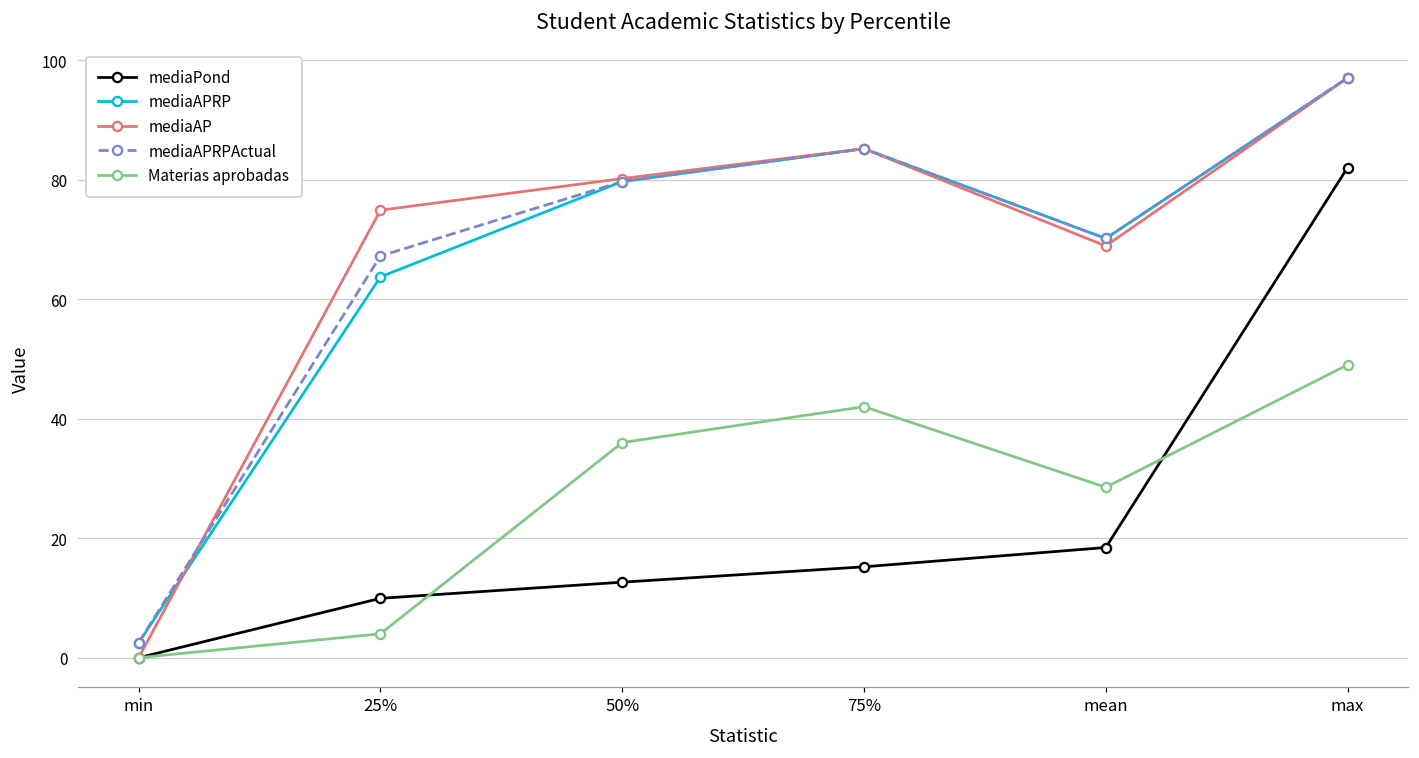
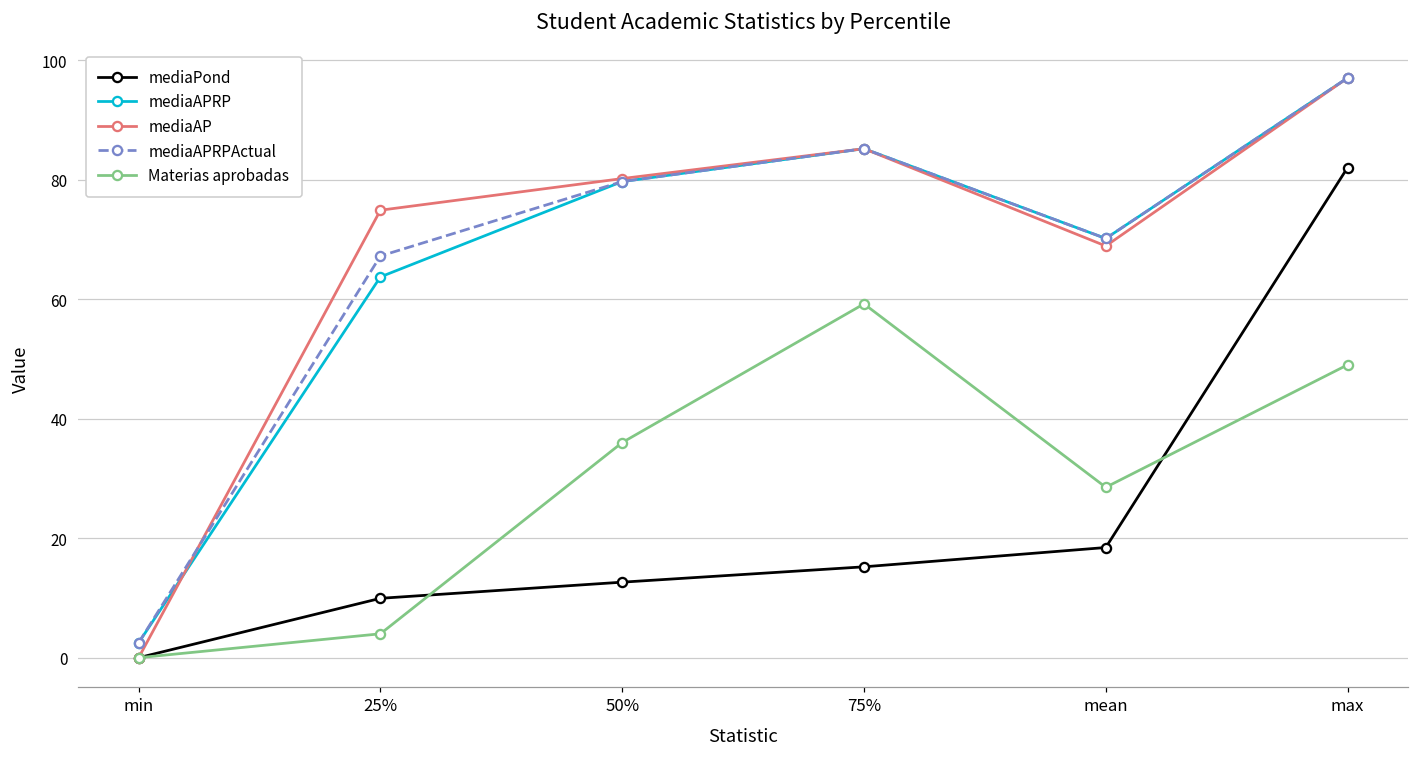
Materias aprobadas, 75%: 42 -> 59
